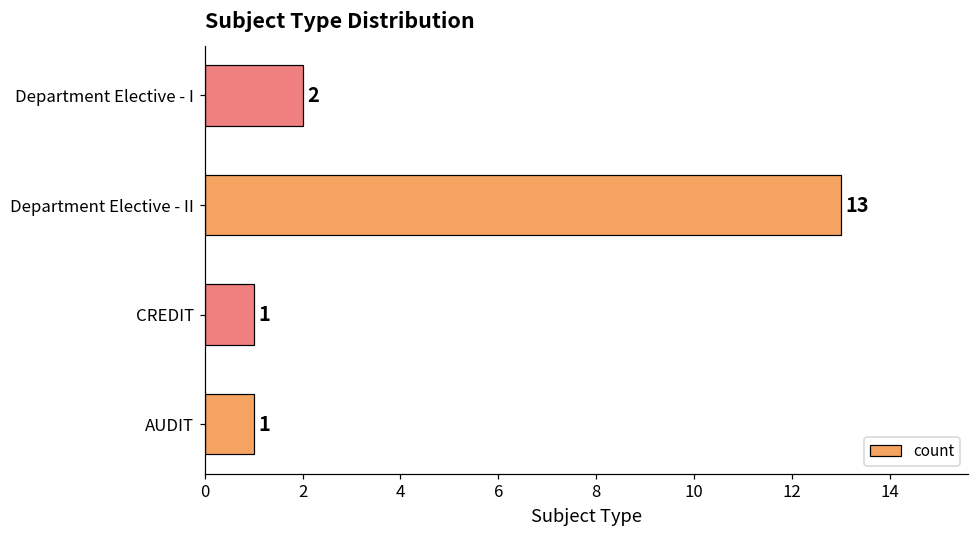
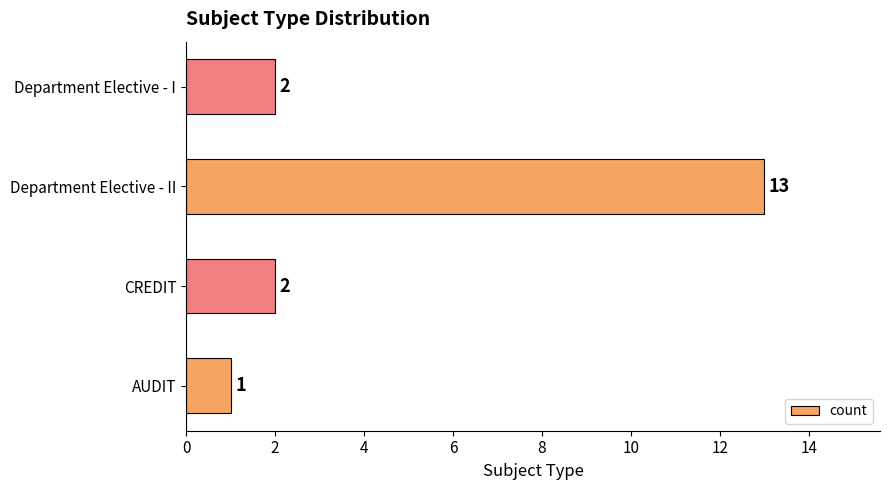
CREDIT: 1 -> 2
